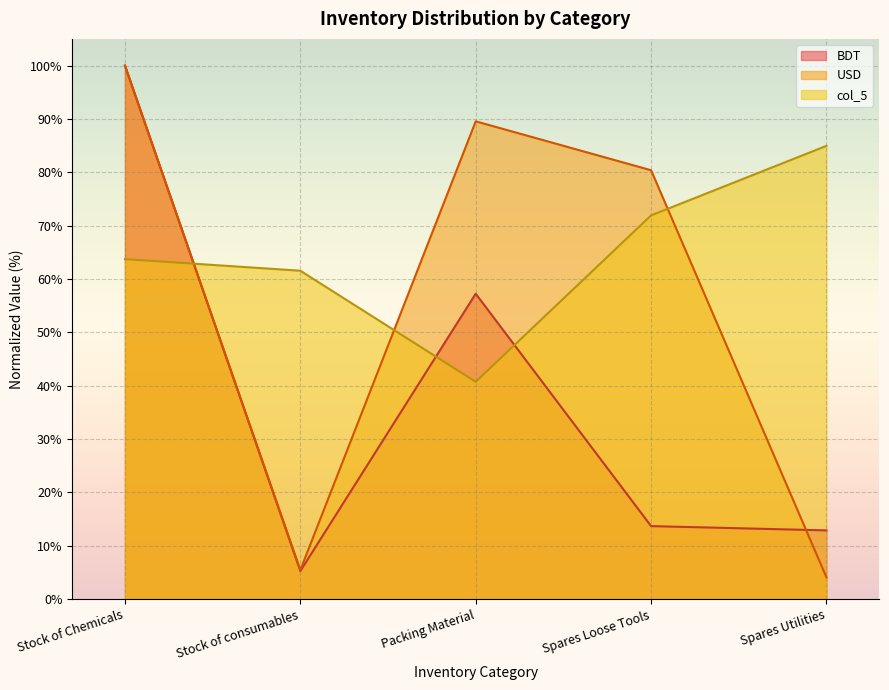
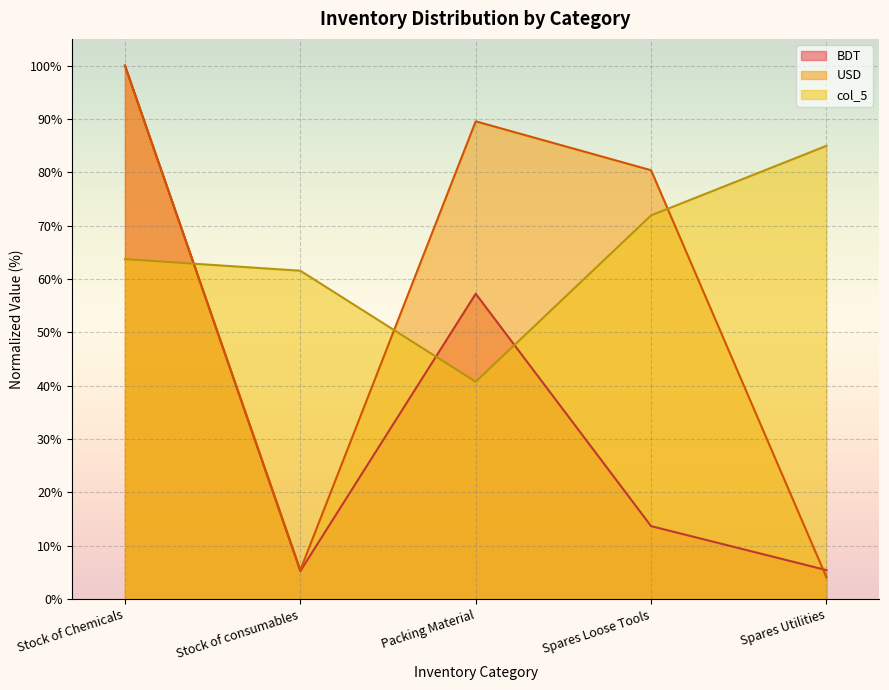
BDT, Spares Utilities: 13% -> 5%
